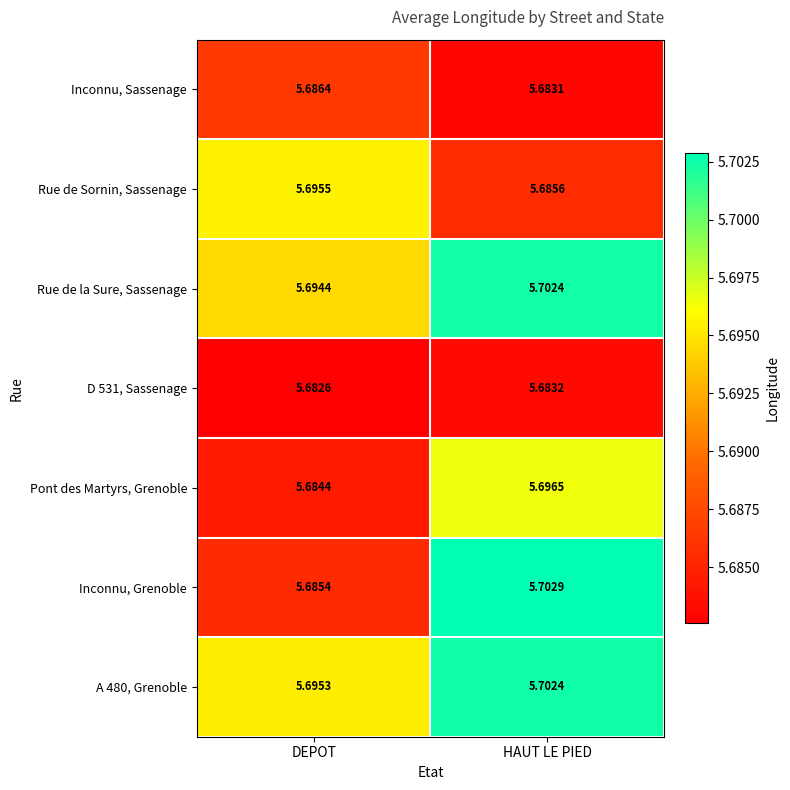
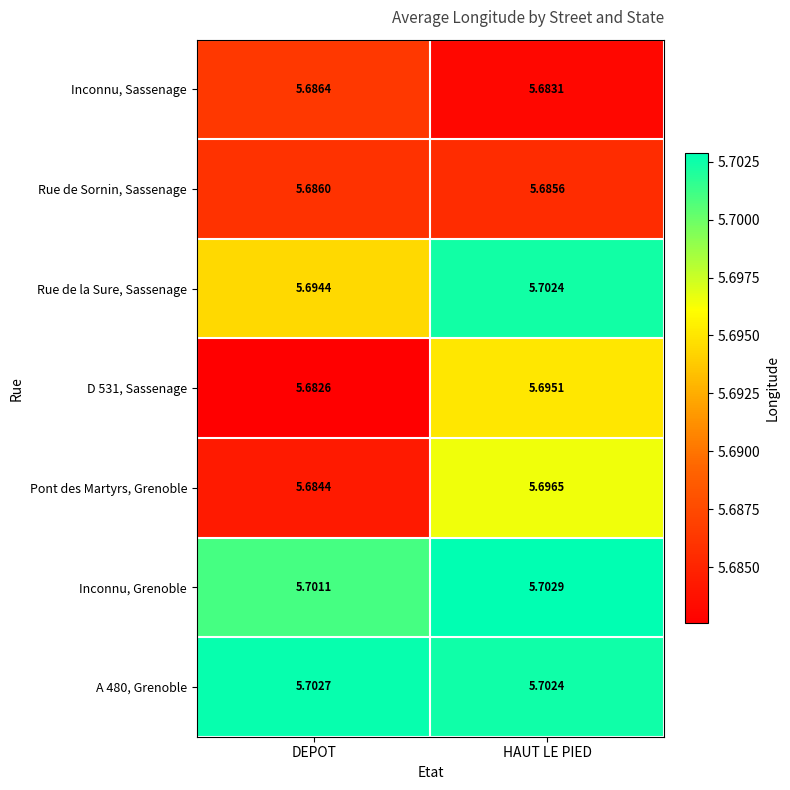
Rue de Sornin, Sassenage, DEPOT: 5.6955 -> 5.6860
D 531, Sassenage, HAUT LE PIED: 5.6832 -> 5.6951
Inconnu, Grenoble, DEPOT: 5.6854 -> 5.7011
A 480, Grenoble, DEPOT: 5.6953 -> 5.7027
